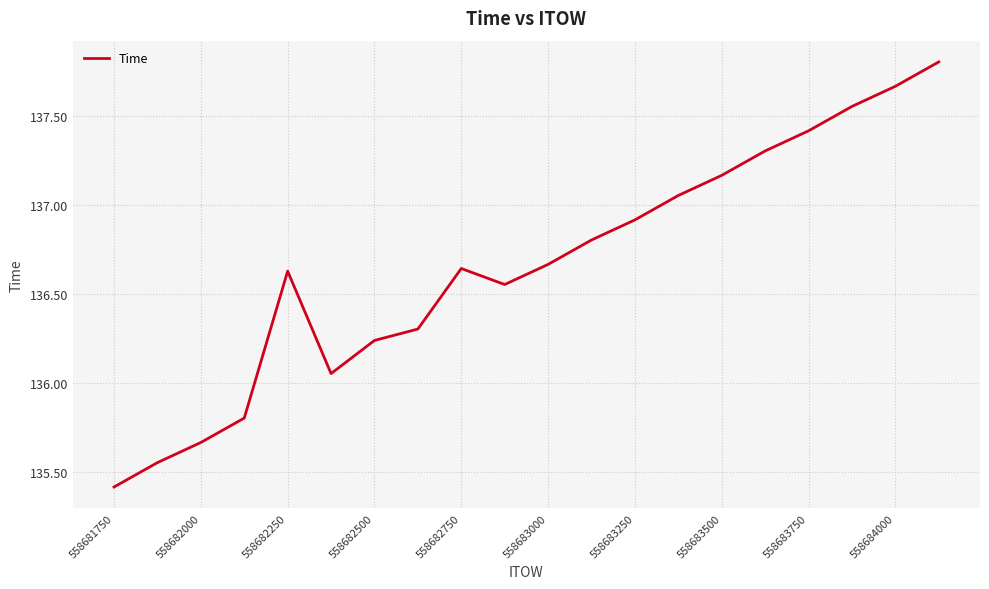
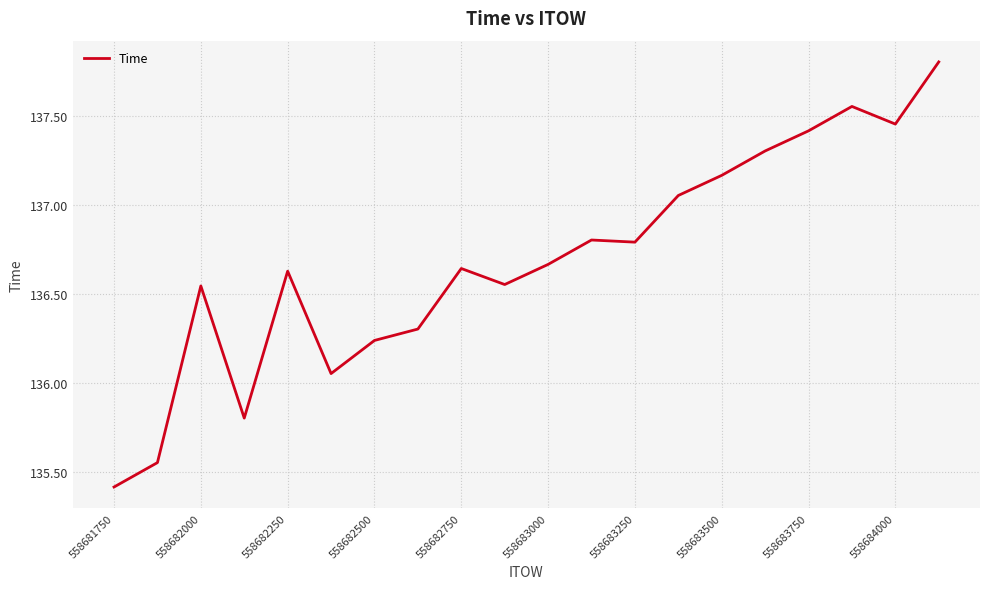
558682000: 135.67 -> 136.55
558683250: 136.92 -> 136.79
558684000: 137.67 -> 137.45
